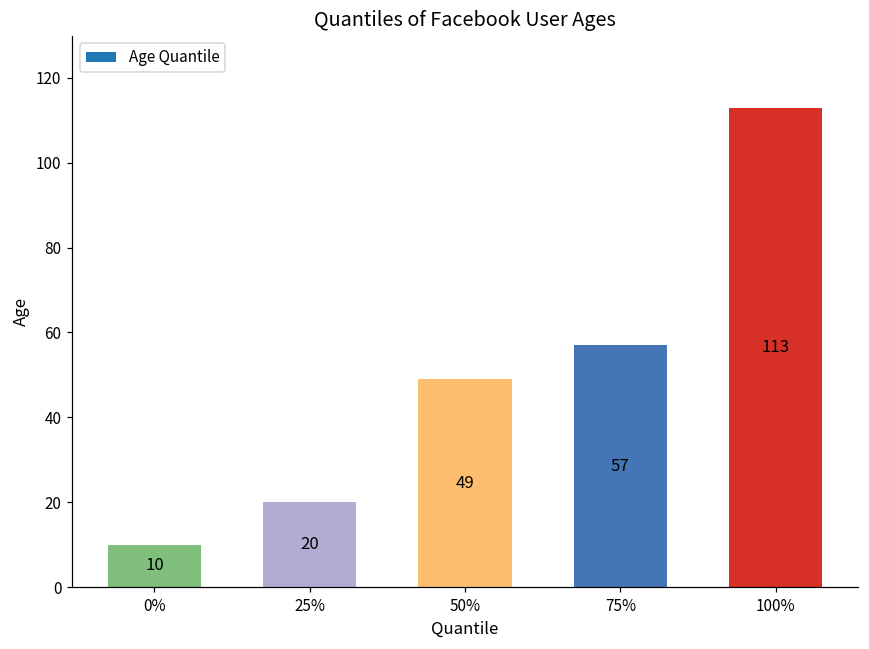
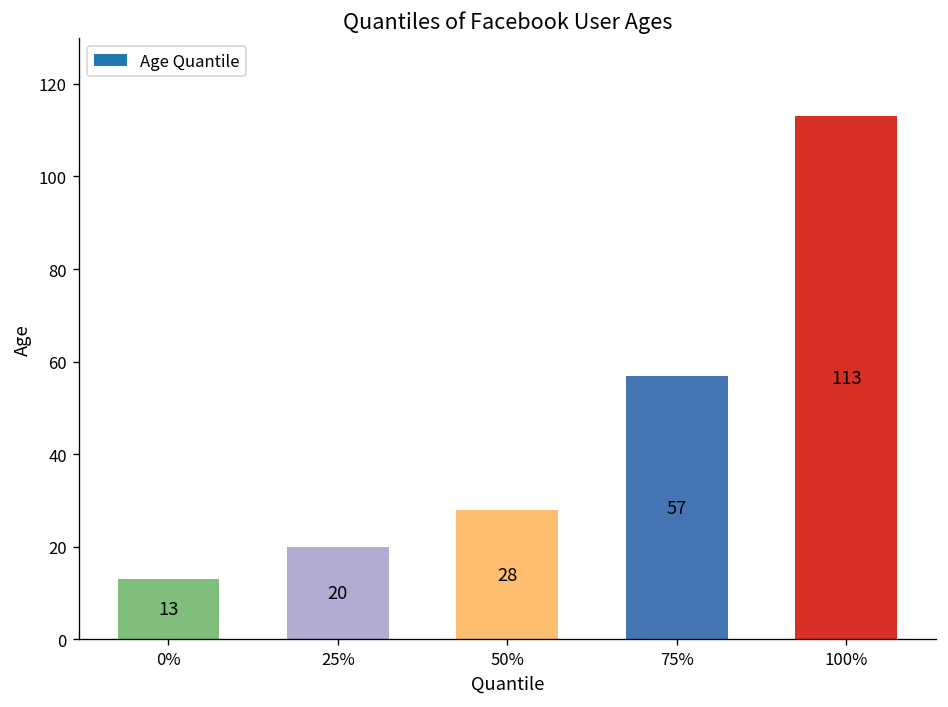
0%: 10 -> 13
50%: 49 -> 28
